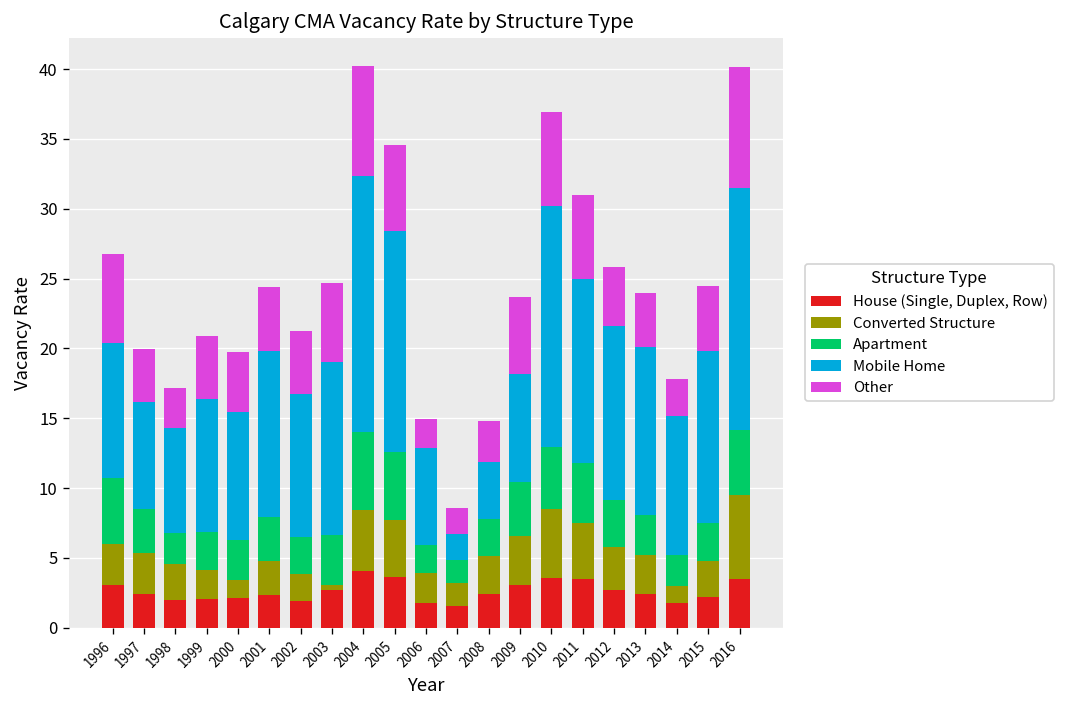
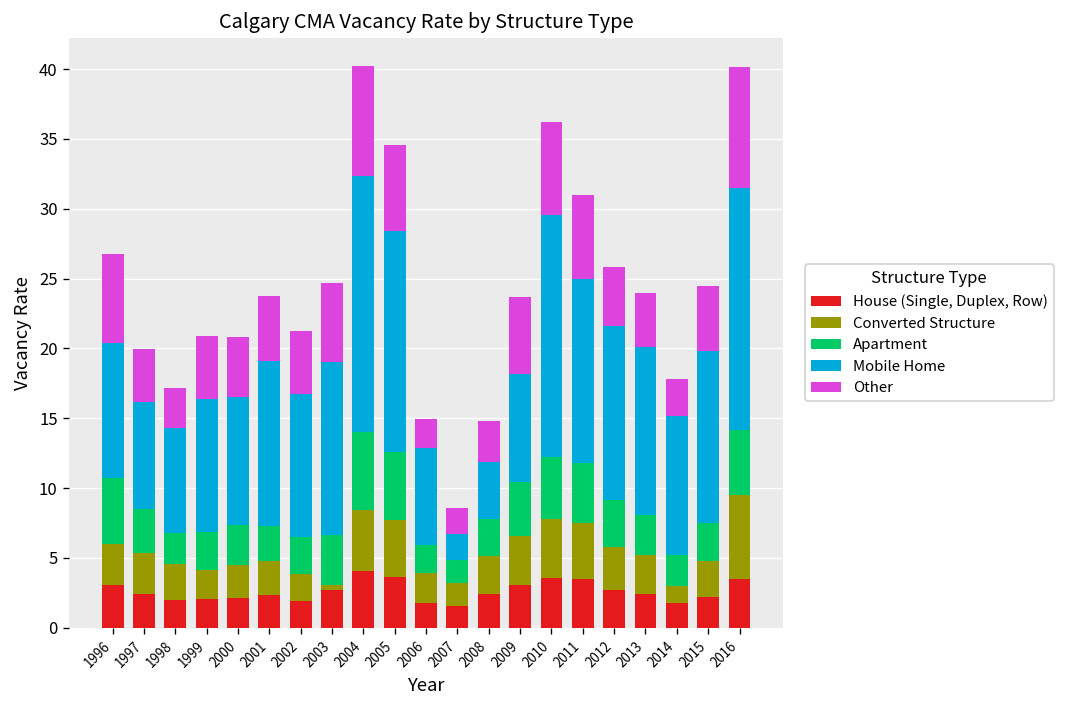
Converted Structure, 2000: 1.3 -> 2.4
Apartment, 2001: 3.2 -> 2.5
Converted Structure, 2010: 4.9 -> 4.2
